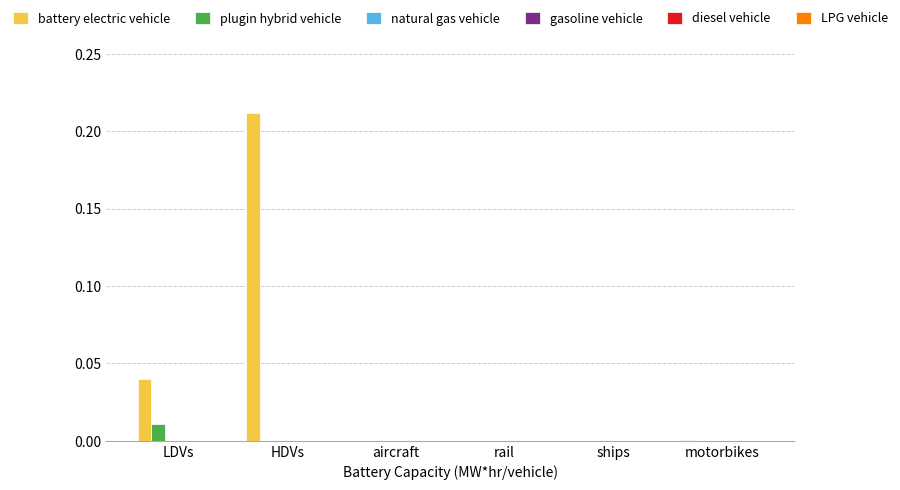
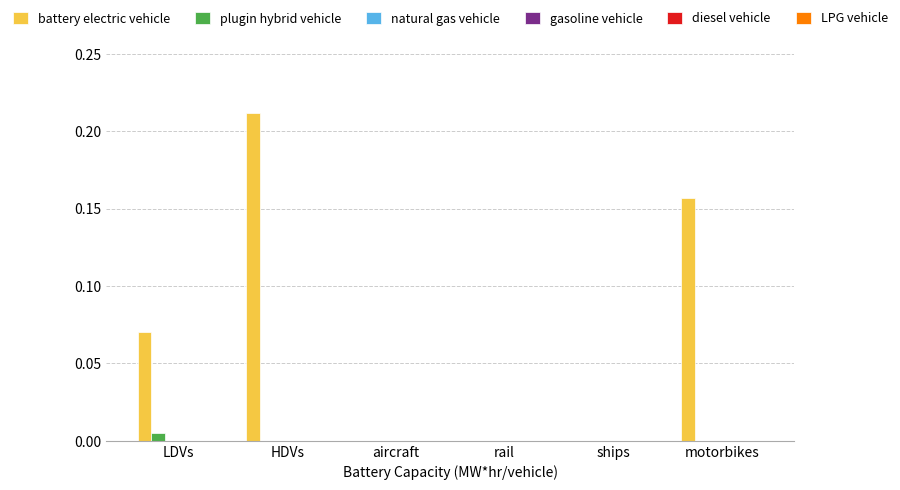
battery electric vehicle, LDVs: 0.04 -> 0.07
plugin hybrid vehicle, LDVs: 0.011 -> 0.005
battery electric vehicle, motorbikes: 0.001 -> 0.157
